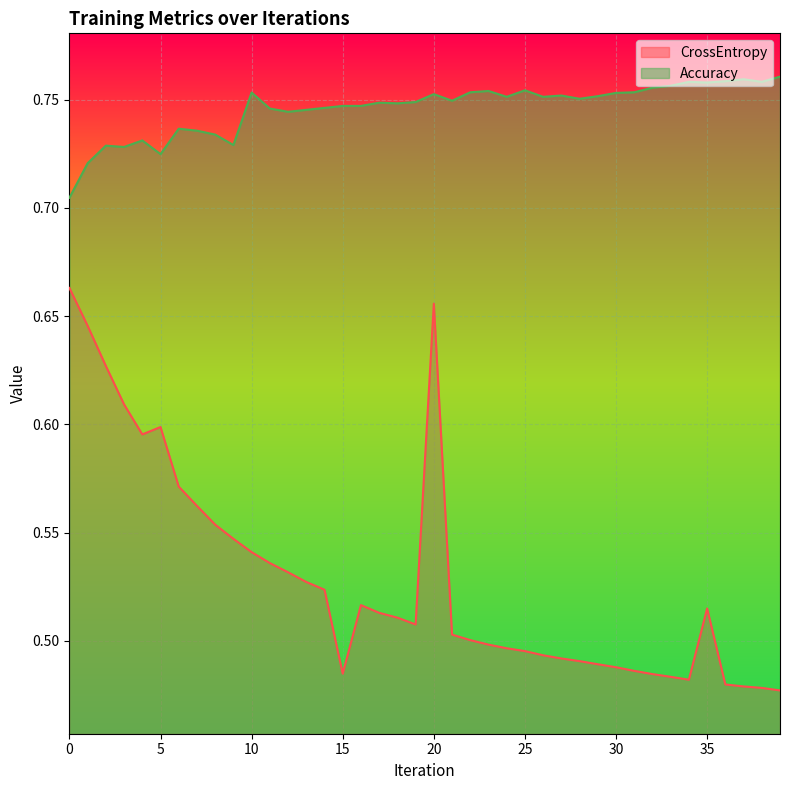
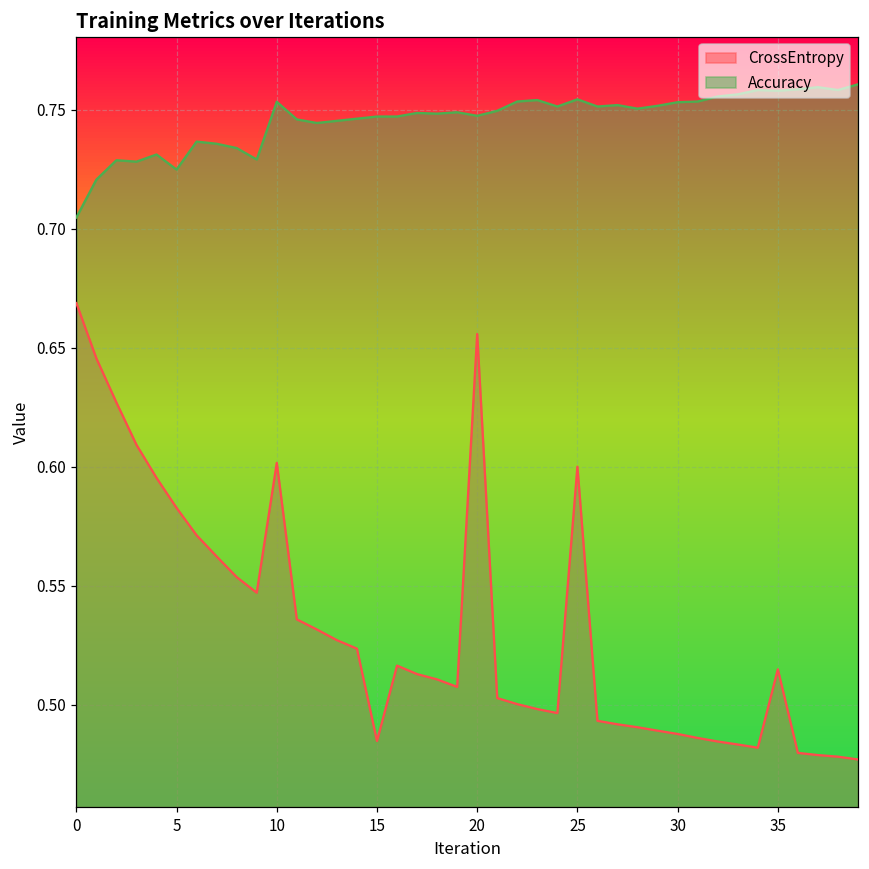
CrossEntropy, 0: 0.663 -> 0.669
CrossEntropy, 5: 0.599 -> 0.583
CrossEntropy, 10: 0.541 -> 0.602
Accuracy, 20: 0.753 -> 0.747
CrossEntropy, 25: 0.495 -> 0.600
